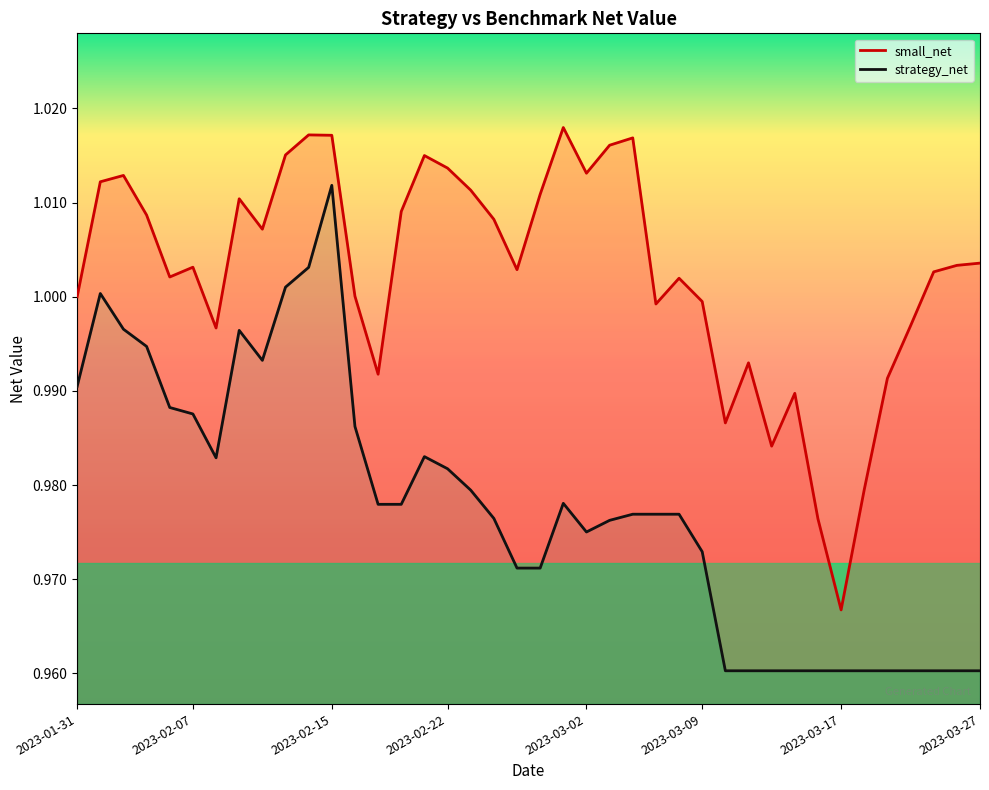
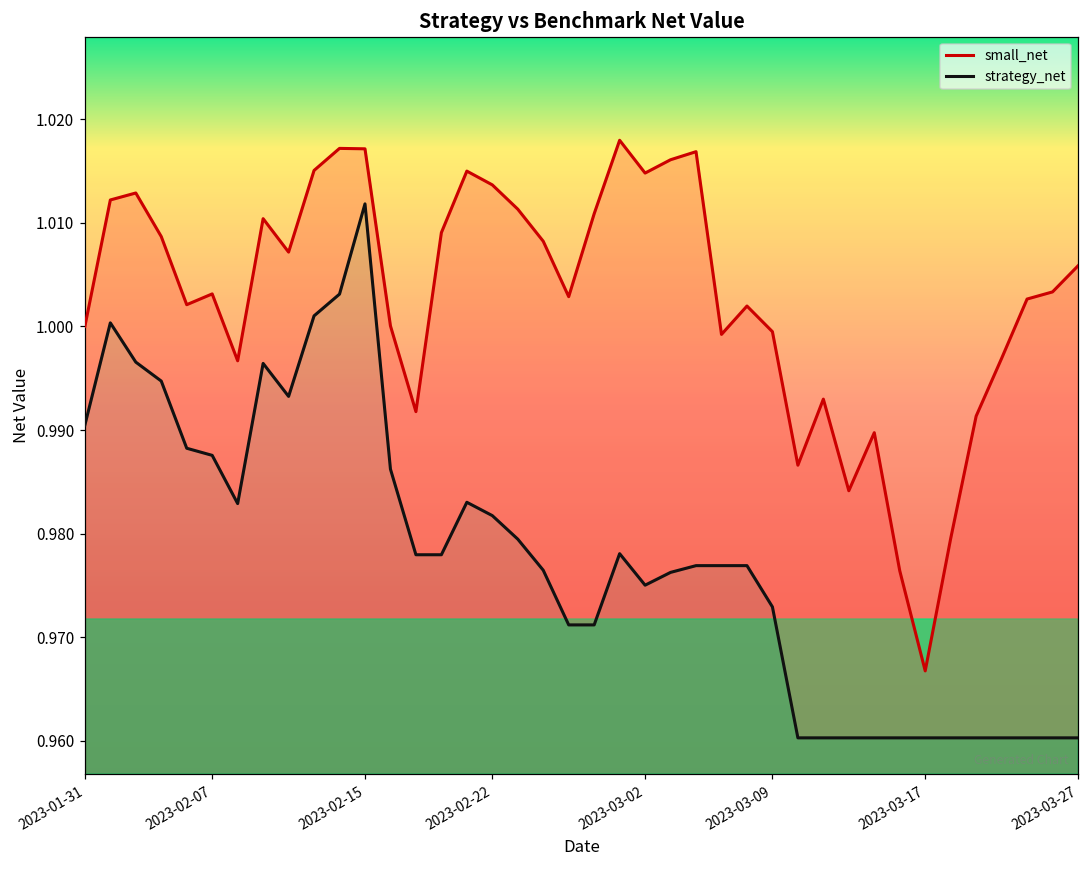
small_net, 2023-03-02: 1.013 -> 1.015
small_net, 2023-03-27: 1.004 -> 1.006
